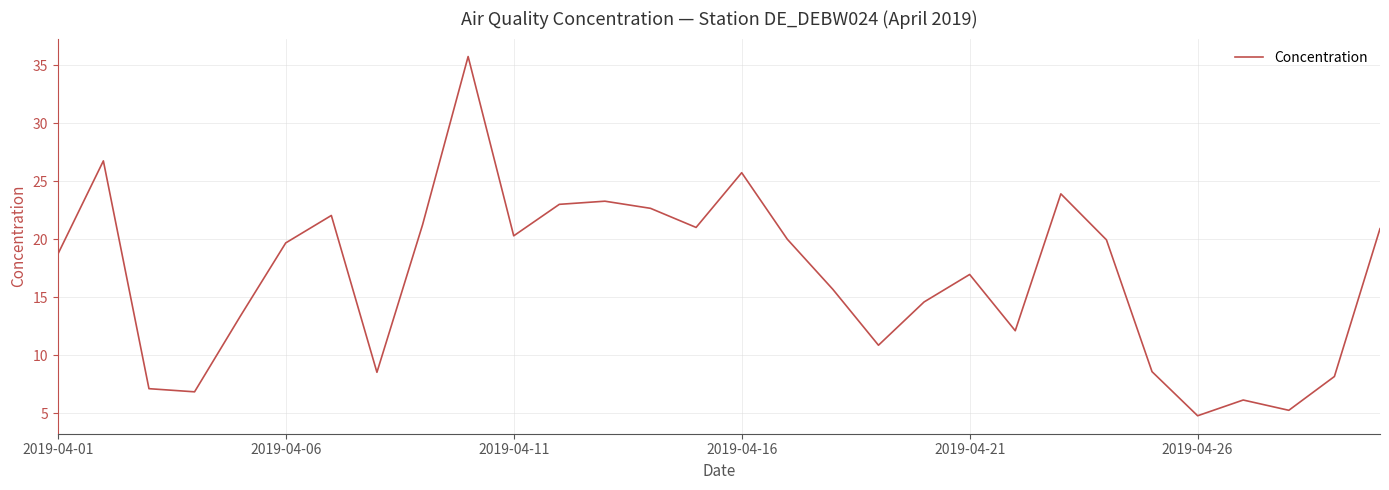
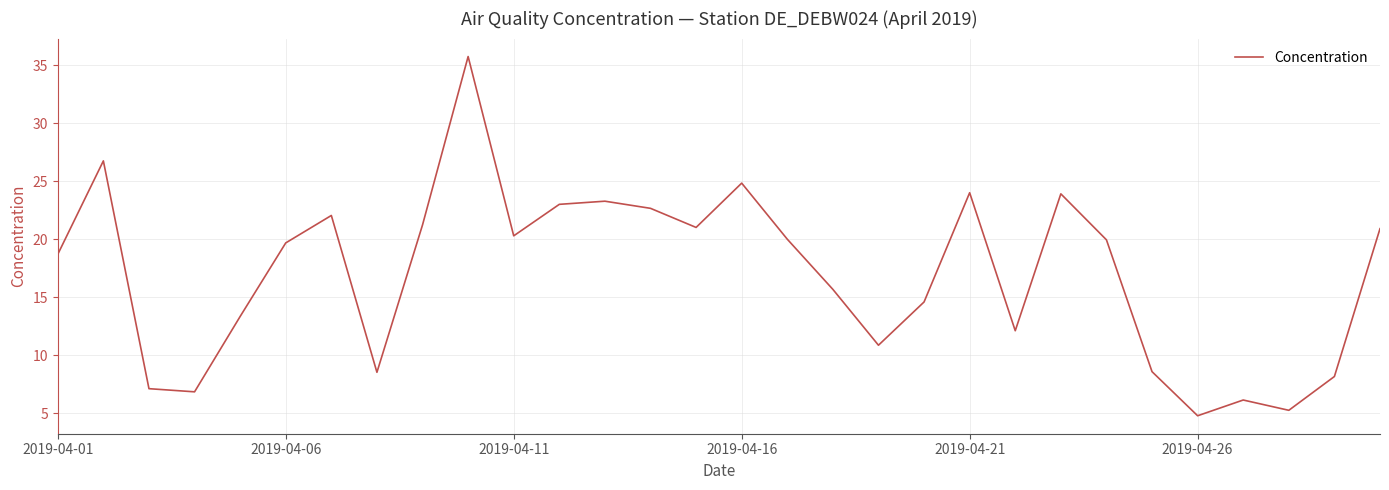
2019-04-16: 25.7 -> 24.8
2019-04-21: 17.0 -> 24.0
